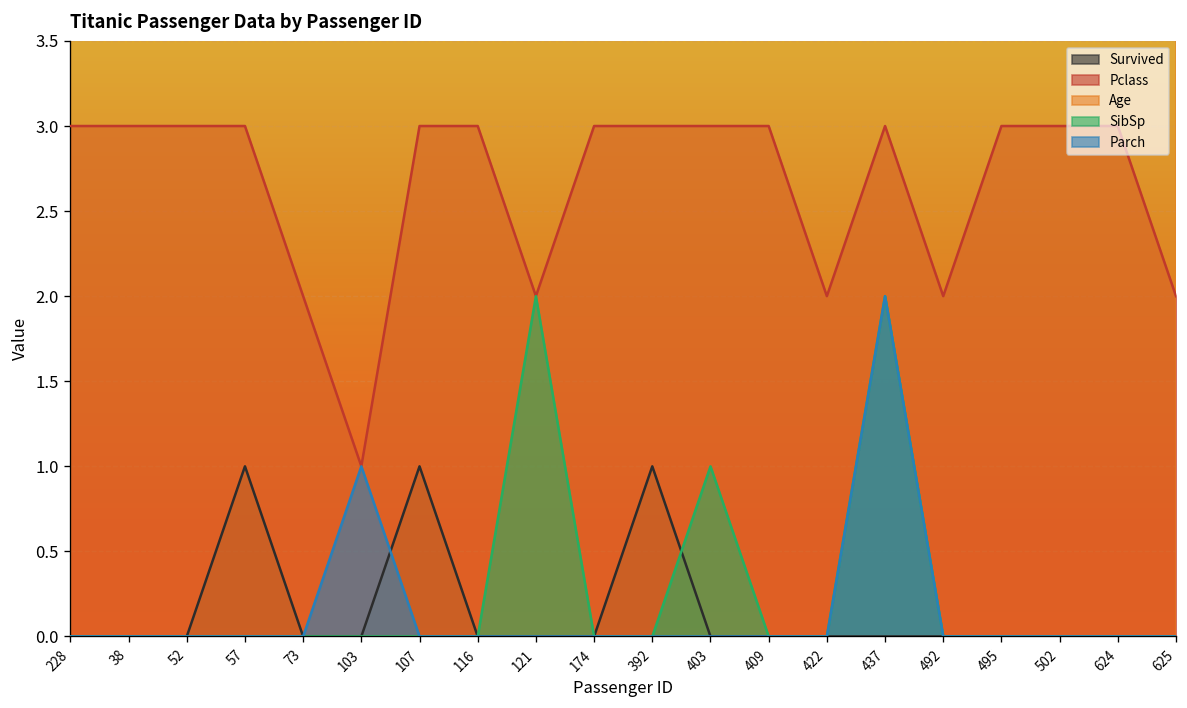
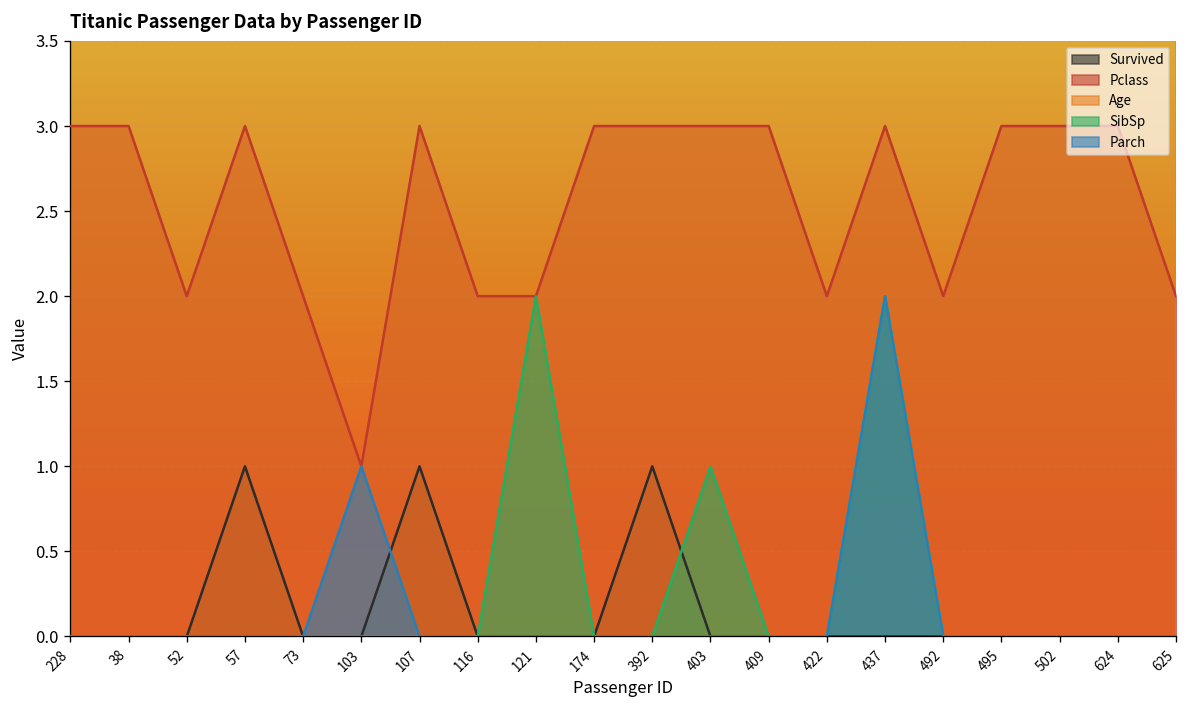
Pclass, 52: 3 -> 2
Pclass, 116: 3 -> 2
